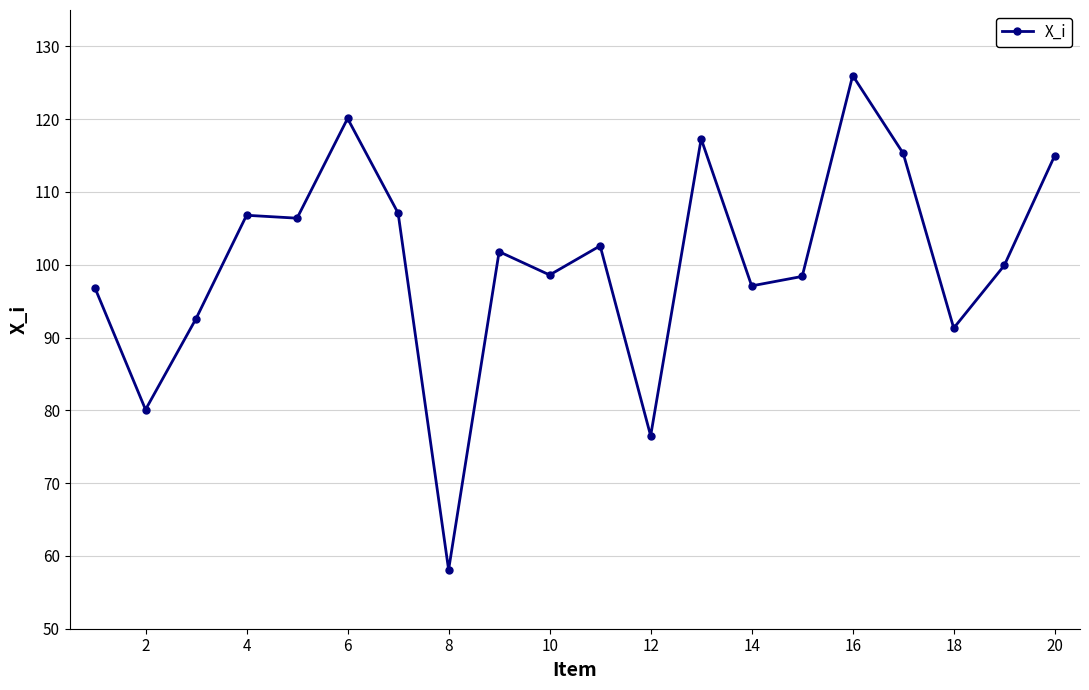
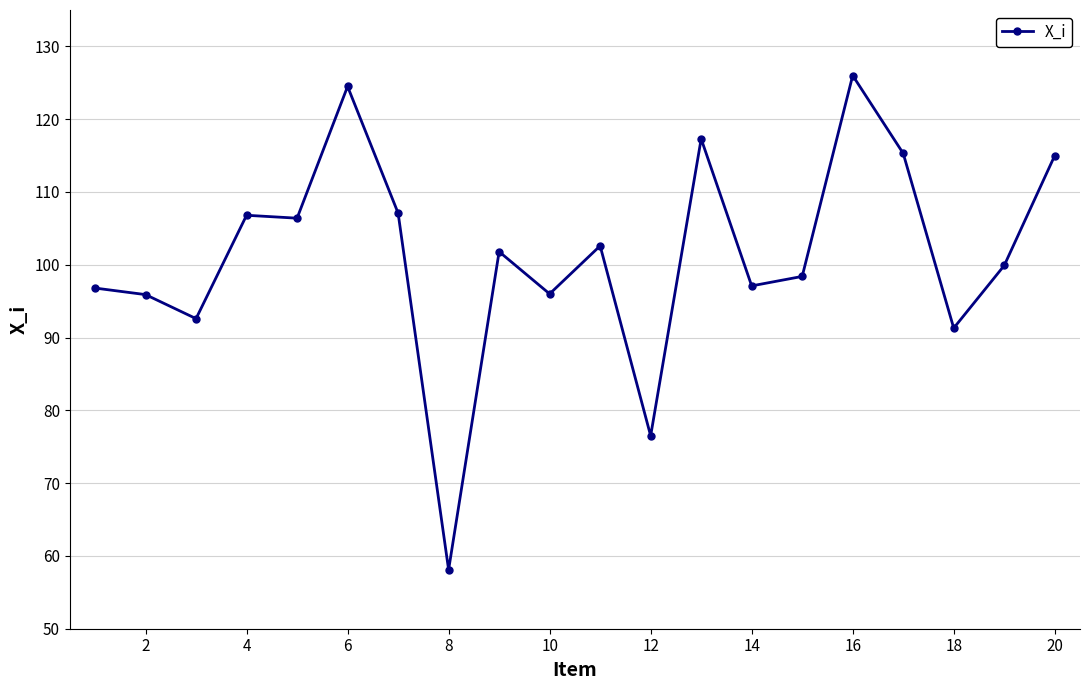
2: 80 -> 96
6: 120 -> 125
10: 99 -> 96
